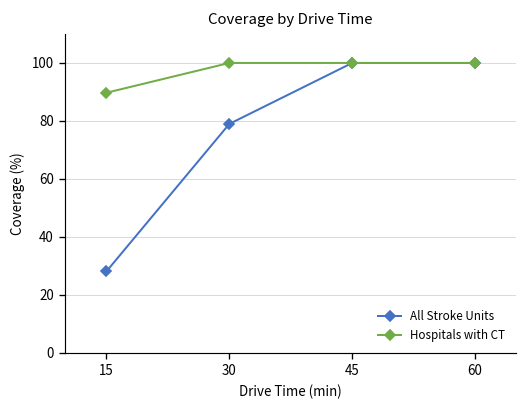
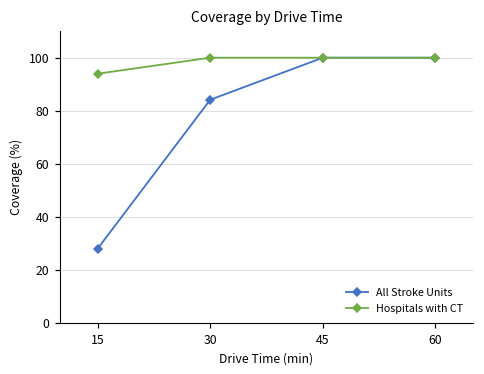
Hospitals with CT, 15: 90 -> 94
All Stroke Units, 30: 79 -> 84
